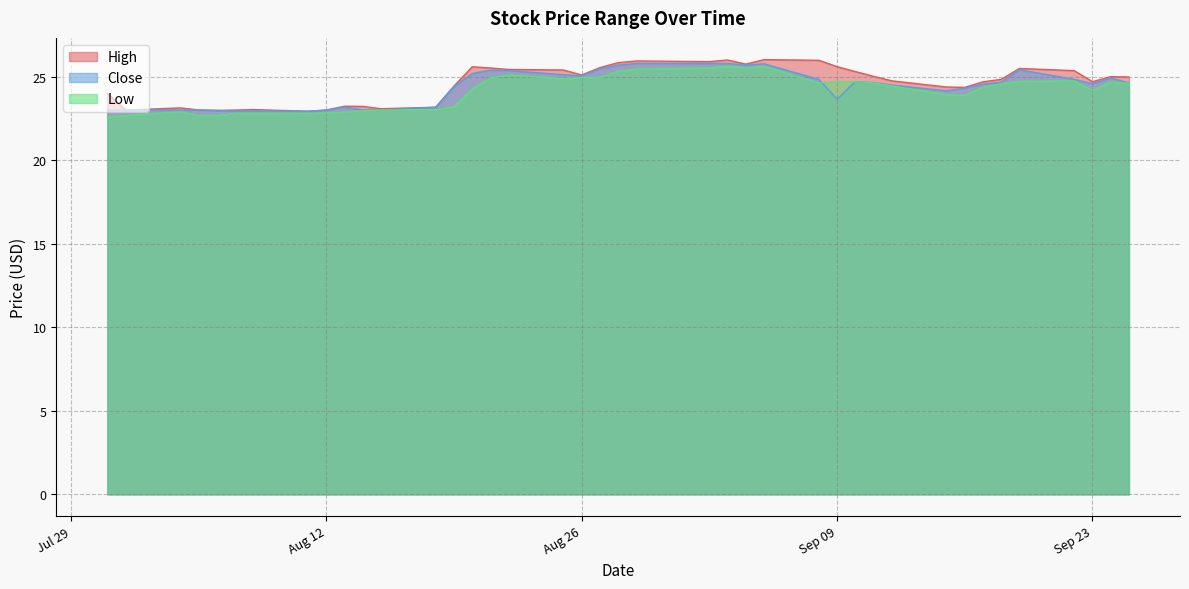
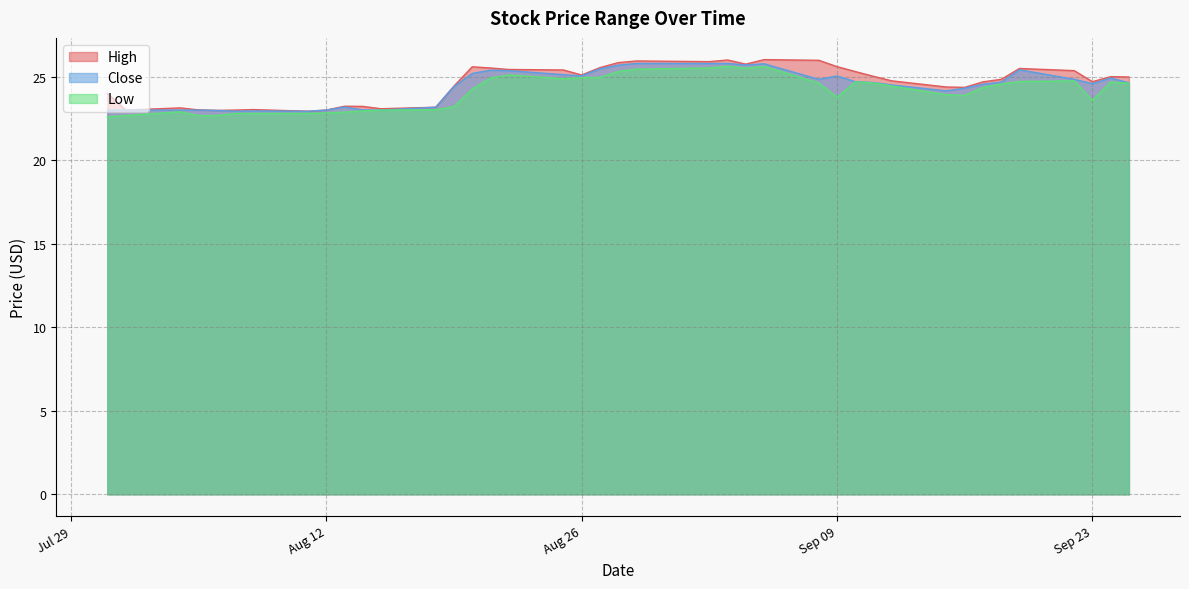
Close, Sep 09: 23.6 -> 25.0
Low, Sep 09: 24.7 -> 23.8
Low, Sep 23: 24.2 -> 23.6
